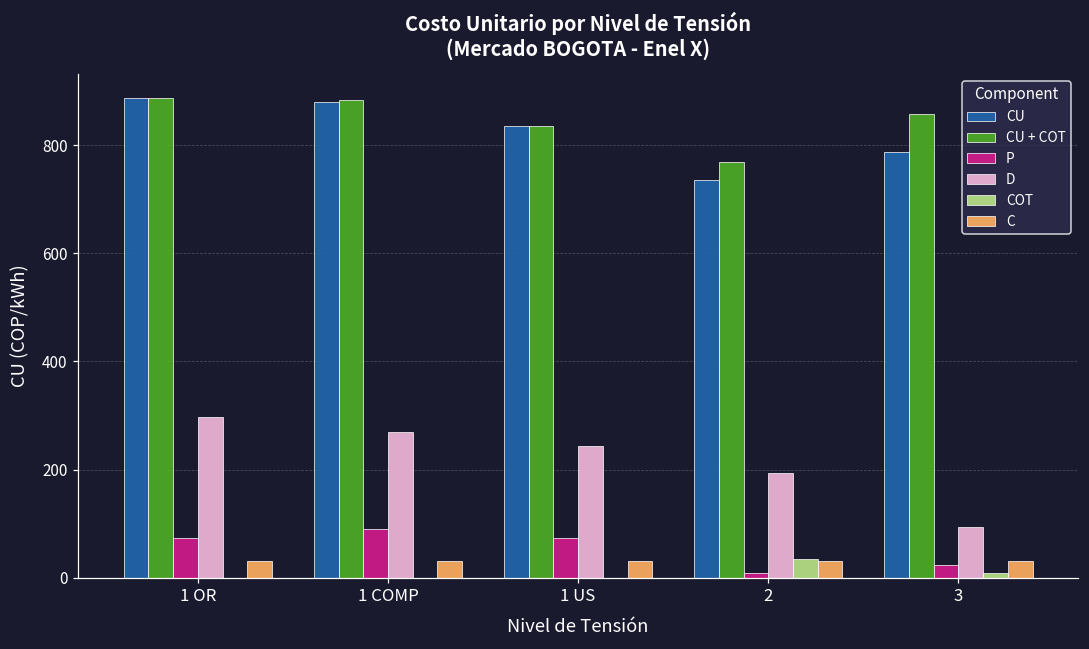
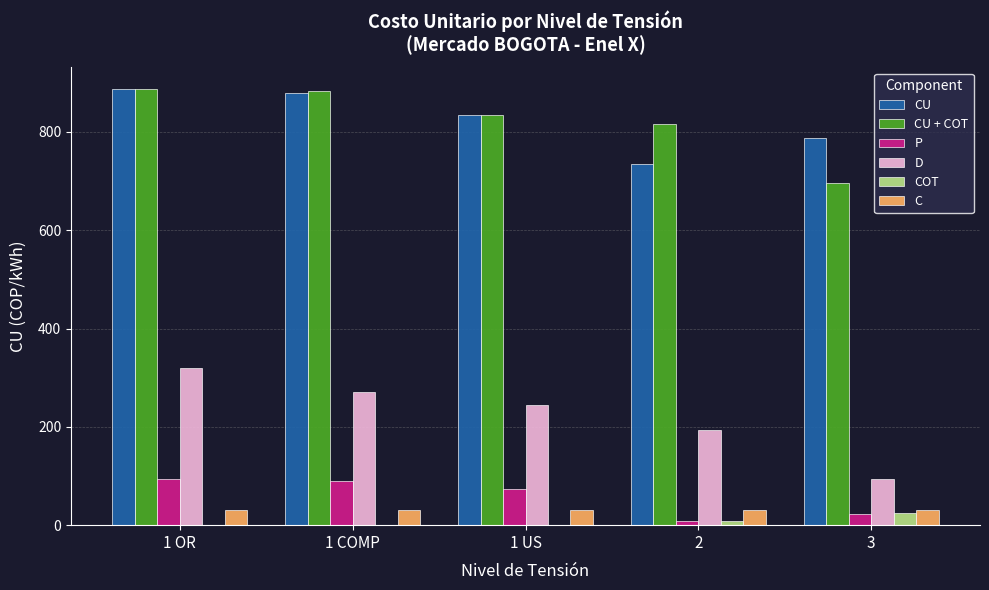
P, 1 OR: 70 -> 90
D, 1 OR: 300 -> 320
CU + COT, 2: 770 -> 820
COT, 2: 30 -> 10
CU + COT, 3: 860 -> 700
COT, 3: 10 -> 20
